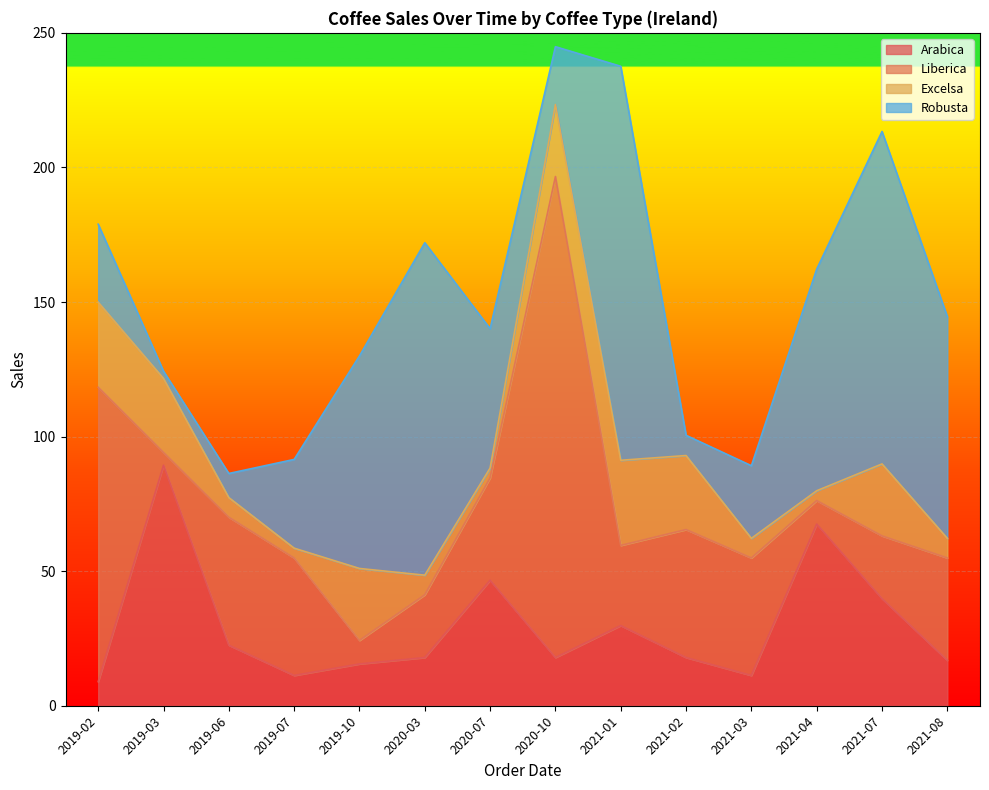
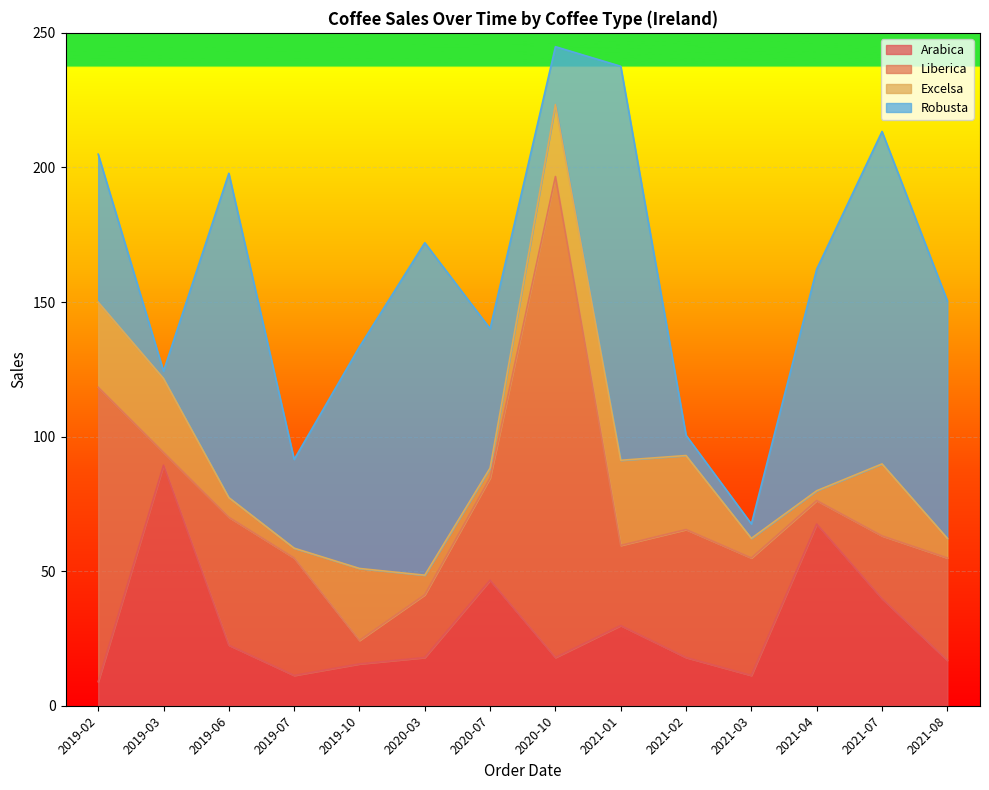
Robusta, 2019-02: 29 -> 55
Robusta, 2019-06: 9 -> 120
Robusta, 2019-10: 79 -> 82
Robusta, 2021-03: 27 -> 5
Robusta, 2021-08: 82 -> 88
